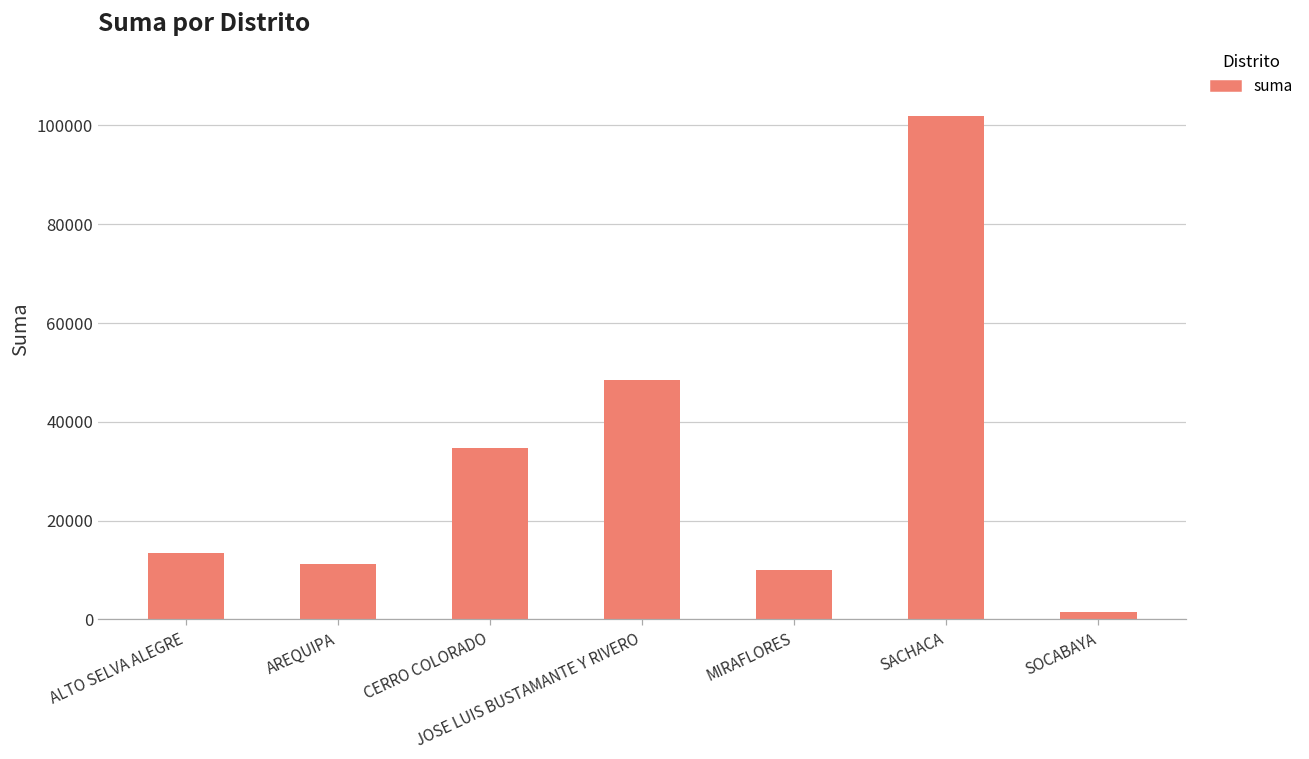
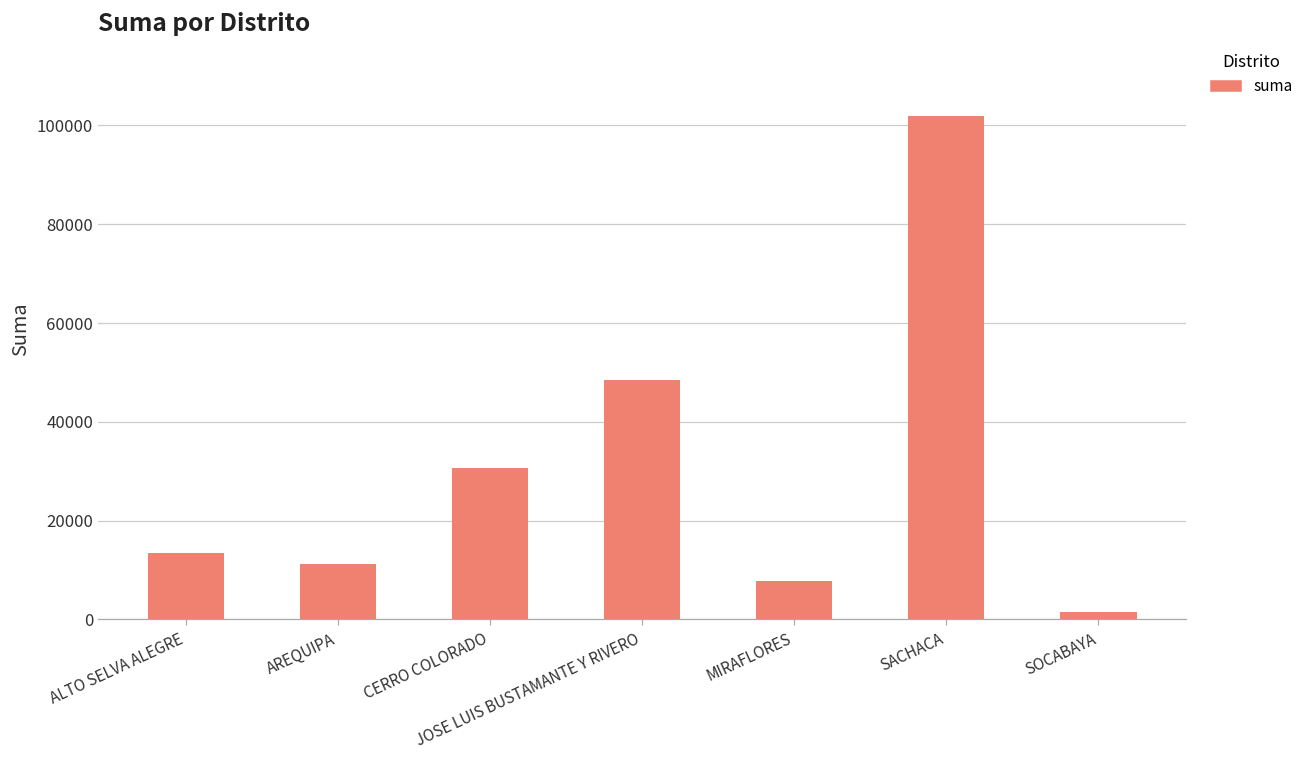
CERRO COLORADO: 35000 -> 31000
MIRAFLORES: 10000 -> 8000
